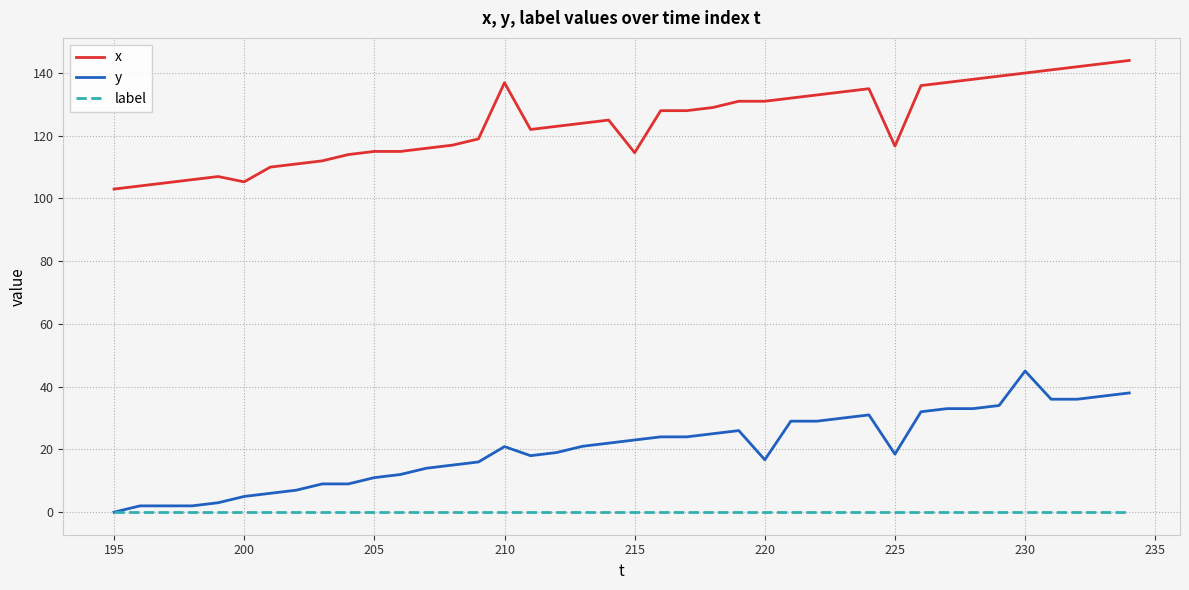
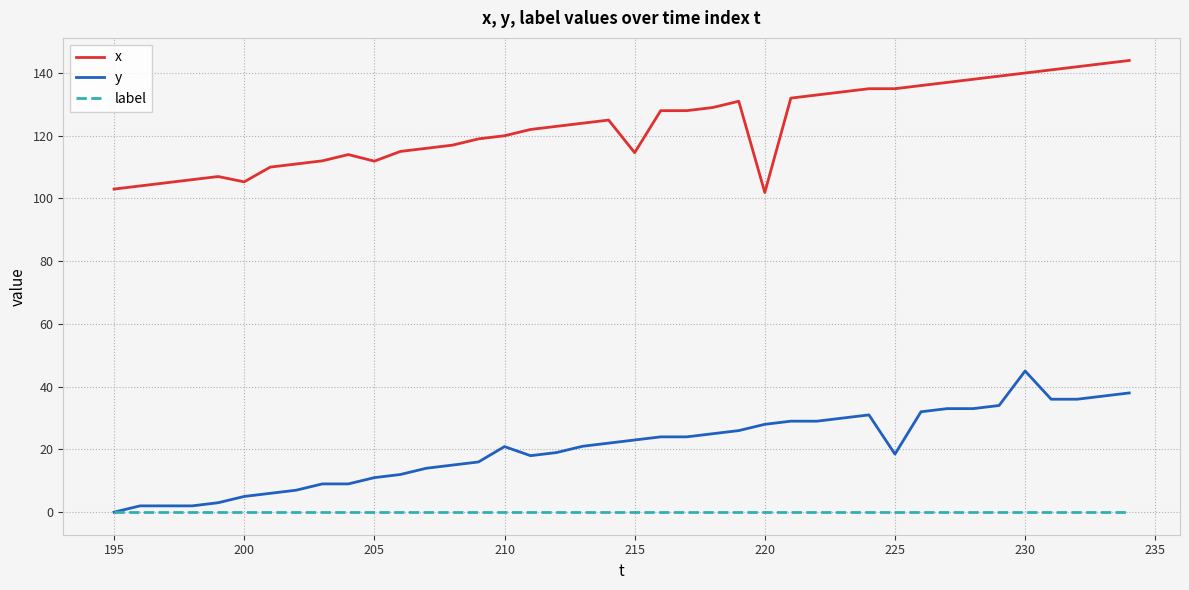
x, 205: 115 -> 112
x, 210: 137 -> 120
x, 220: 131 -> 102
y, 220: 17 -> 28
x, 225: 117 -> 135
